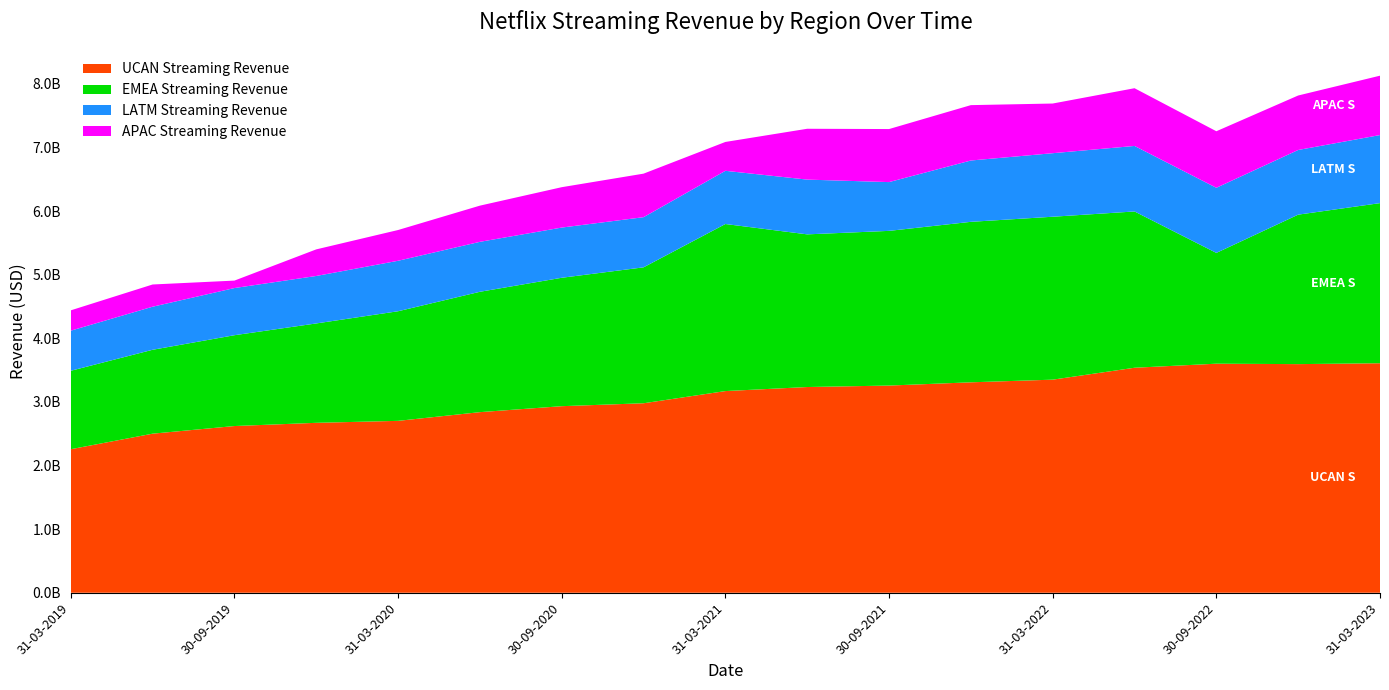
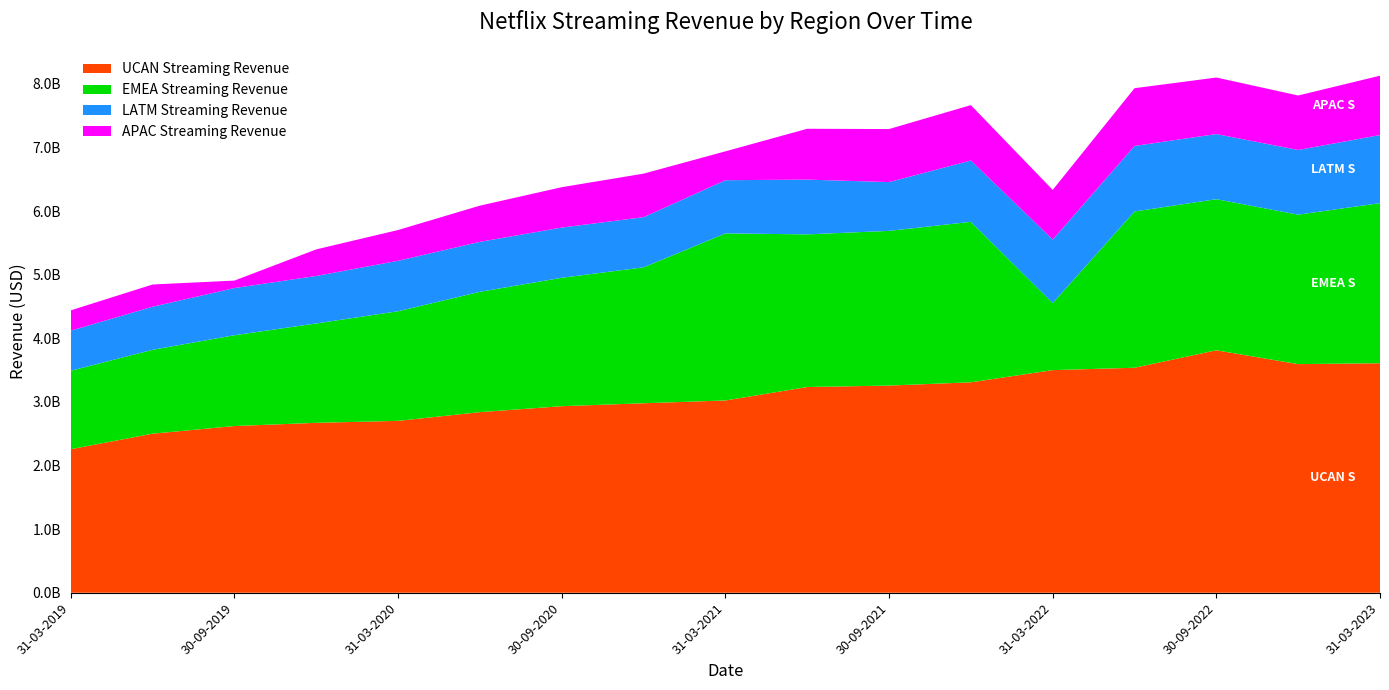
UCAN Streaming Revenue, 31-03-2021: 3200000000 -> 3000000000
UCAN Streaming Revenue, 31-03-2022: 3400000000 -> 3500000000
EMEA Streaming Revenue, 31-03-2022: 2600000000 -> 1100000000
UCAN Streaming Revenue, 30-09-2022: 3600000000 -> 3800000000
EMEA Streaming Revenue, 30-09-2022: 1700000000 -> 2400000000
